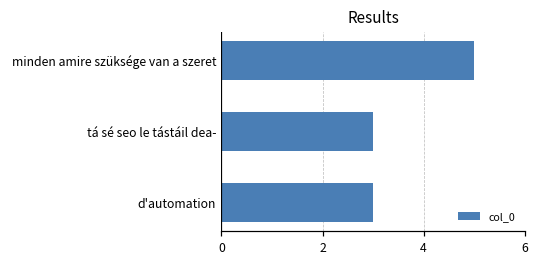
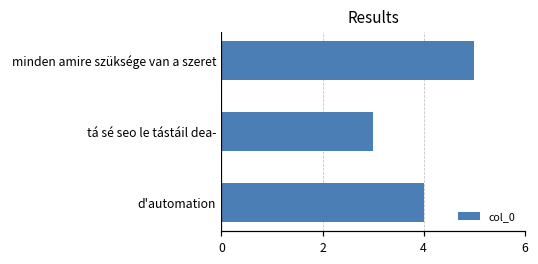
d'automation: 3 -> 4
